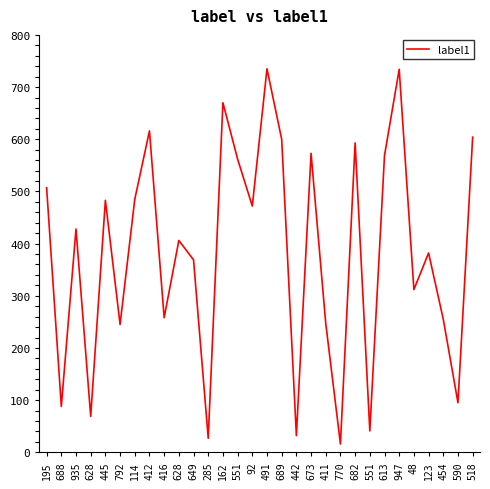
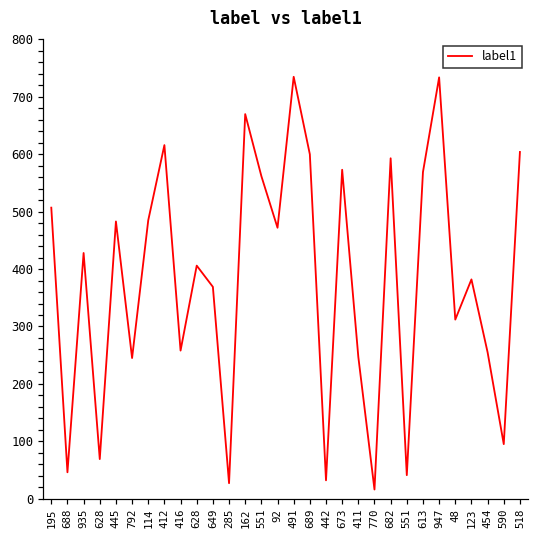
688: 90 -> 50
